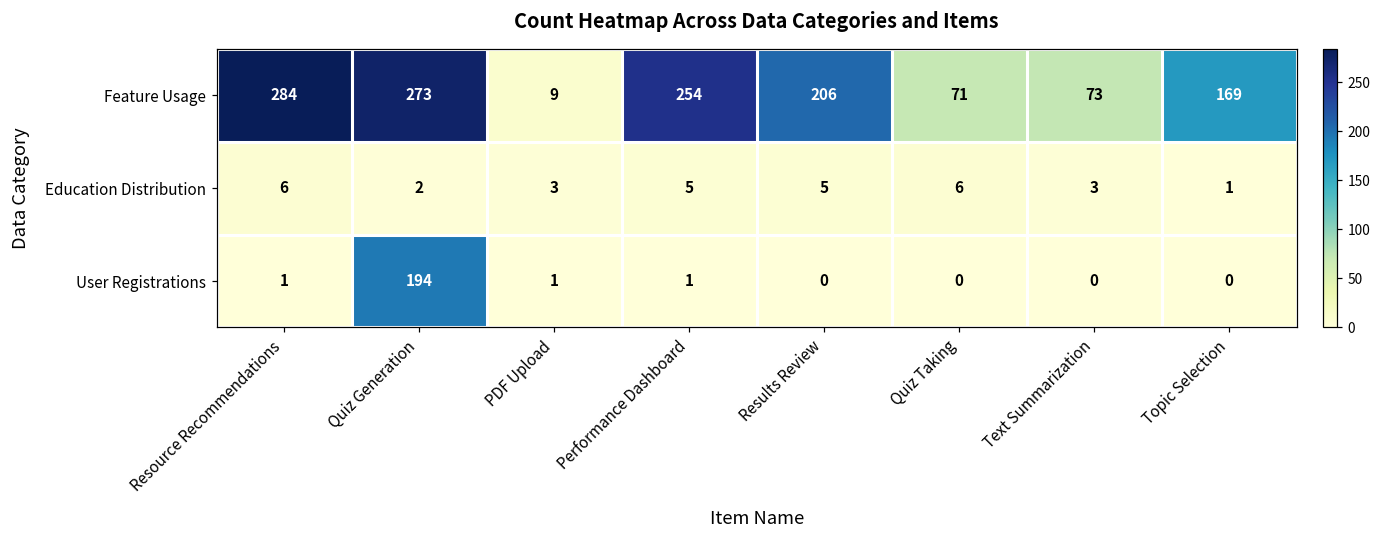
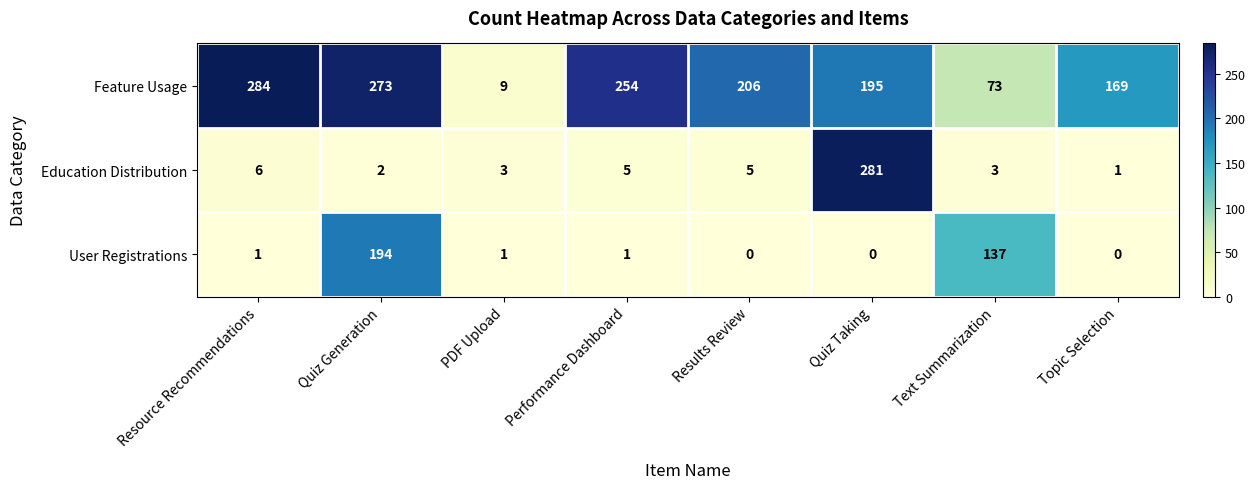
Feature Usage, Quiz Taking: 71 -> 195
Education Distribution, Quiz Taking: 6 -> 281
User Registrations, Text Summarization: 0 -> 137
